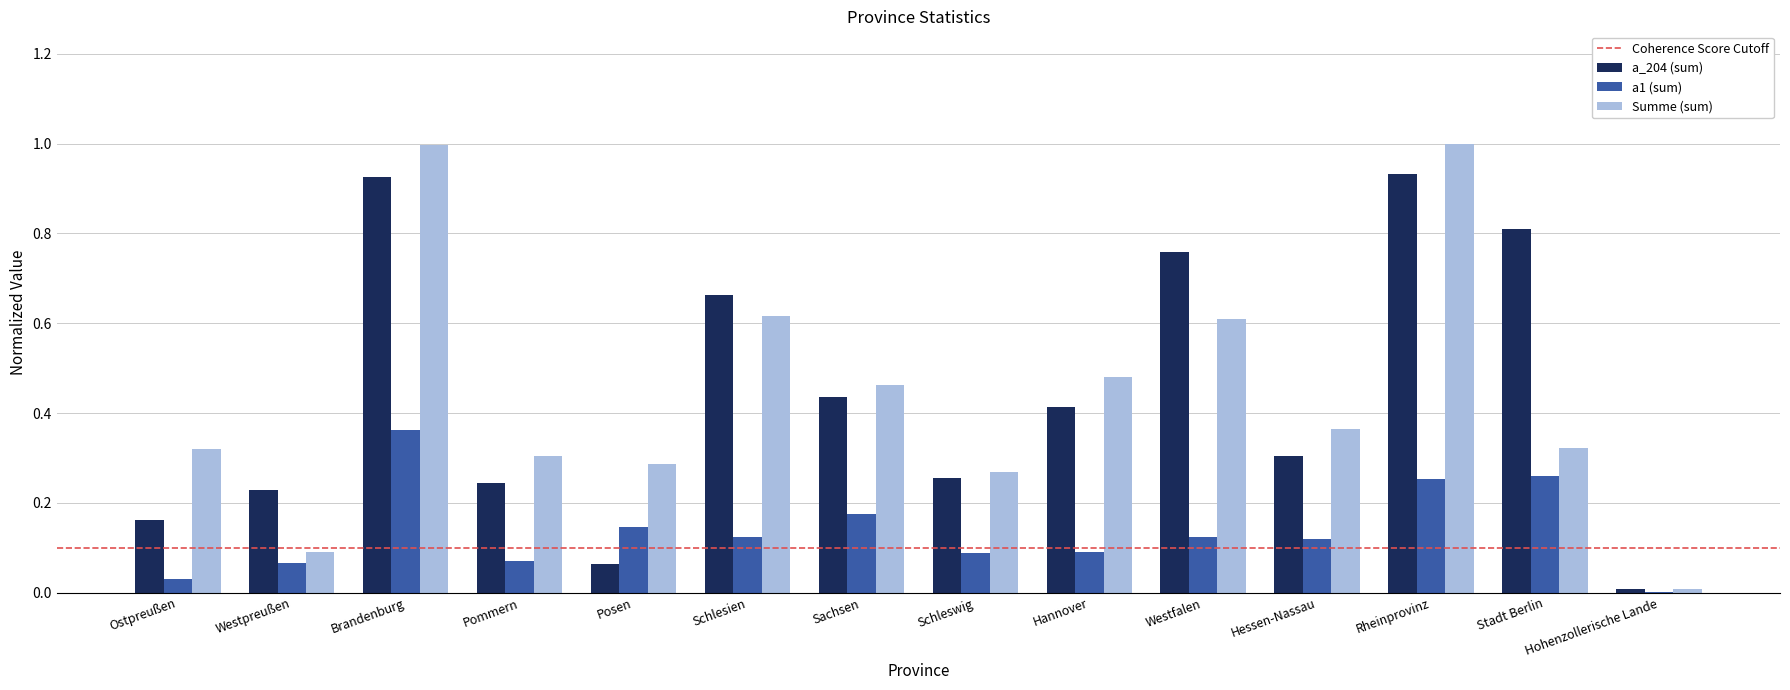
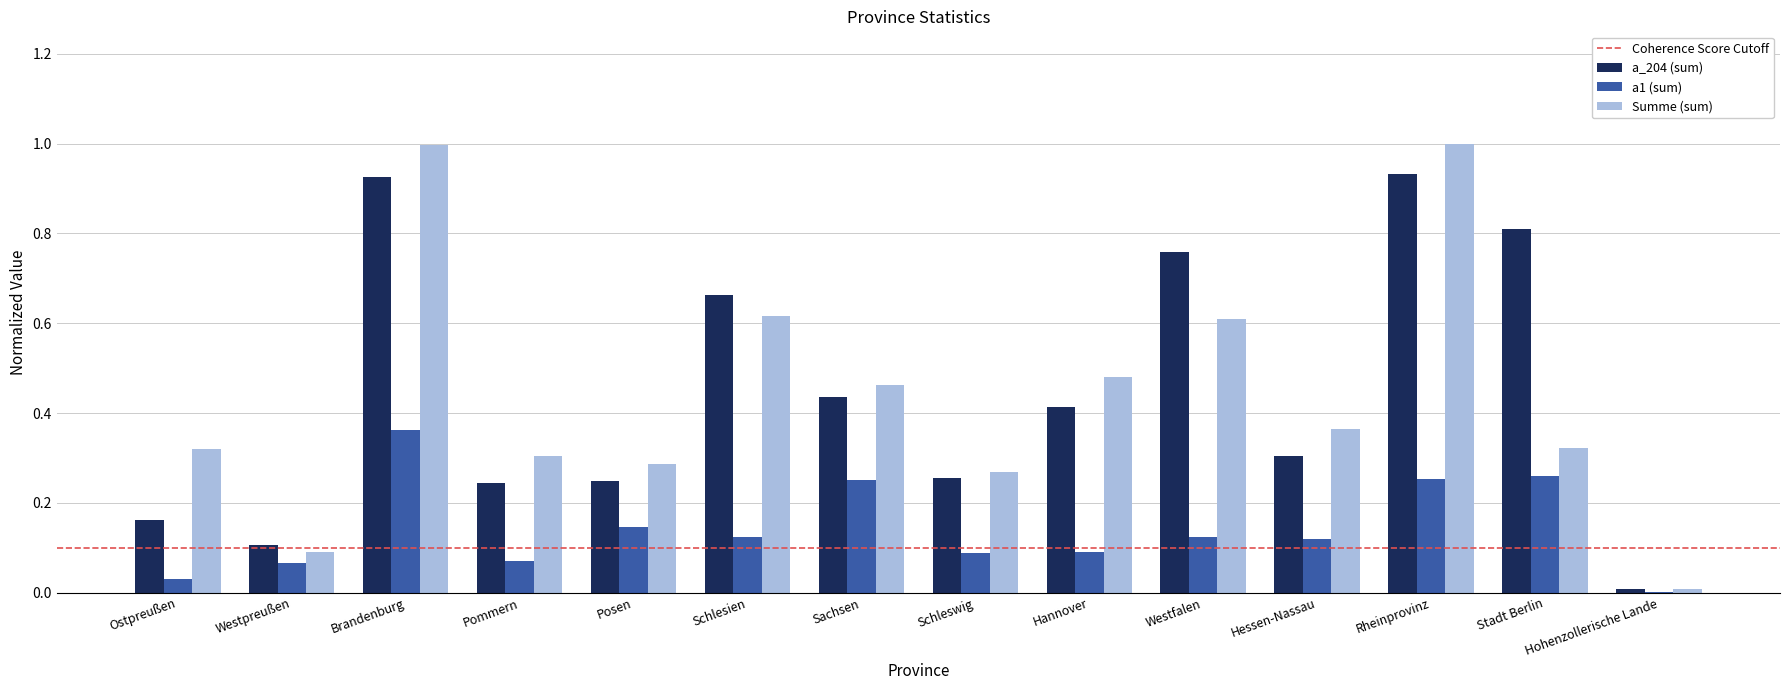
a_204 (sum), Westpreußen: 0.23 -> 0.11
a_204 (sum), Posen: 0.06 -> 0.25
a1 (sum), Sachsen: 0.17 -> 0.25
